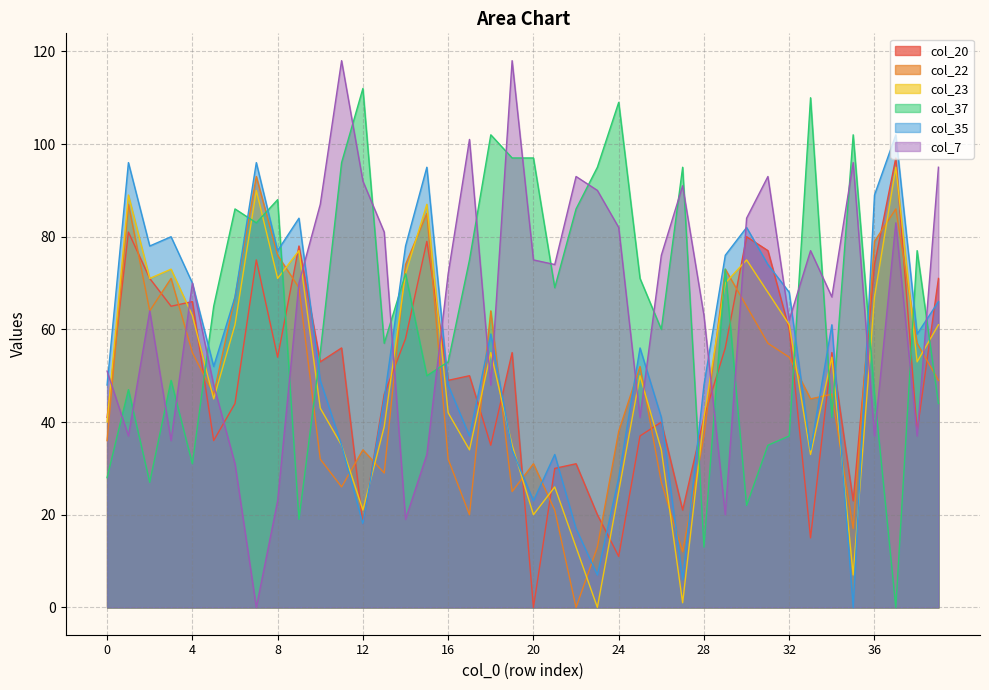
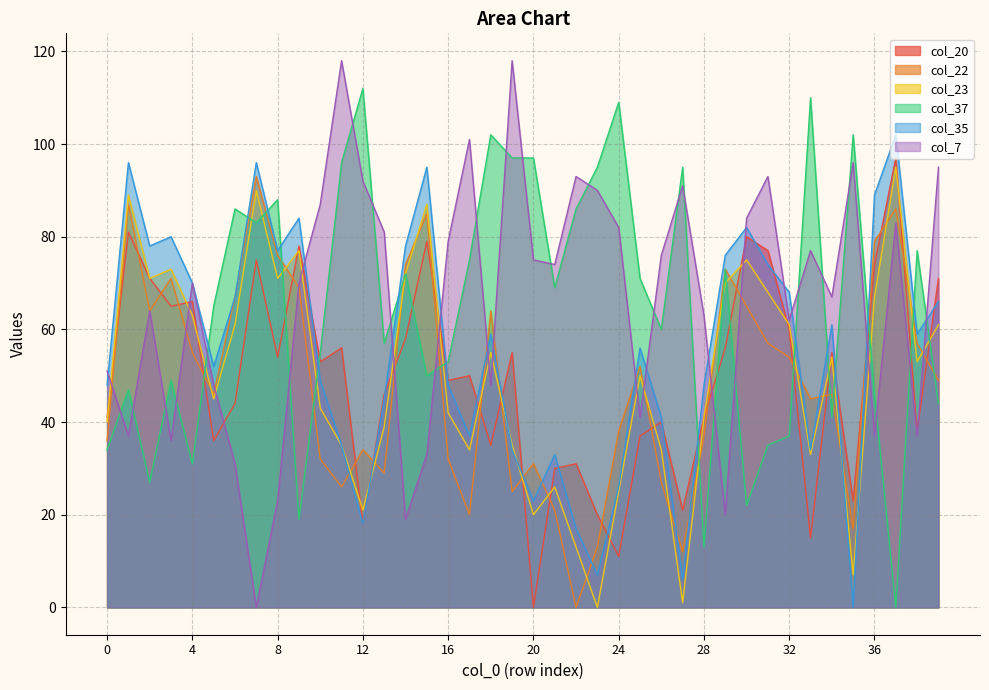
col_37, 0: 28 -> 34
col_7, 16: 72 -> 79
col_35, 24: 28 -> 26
